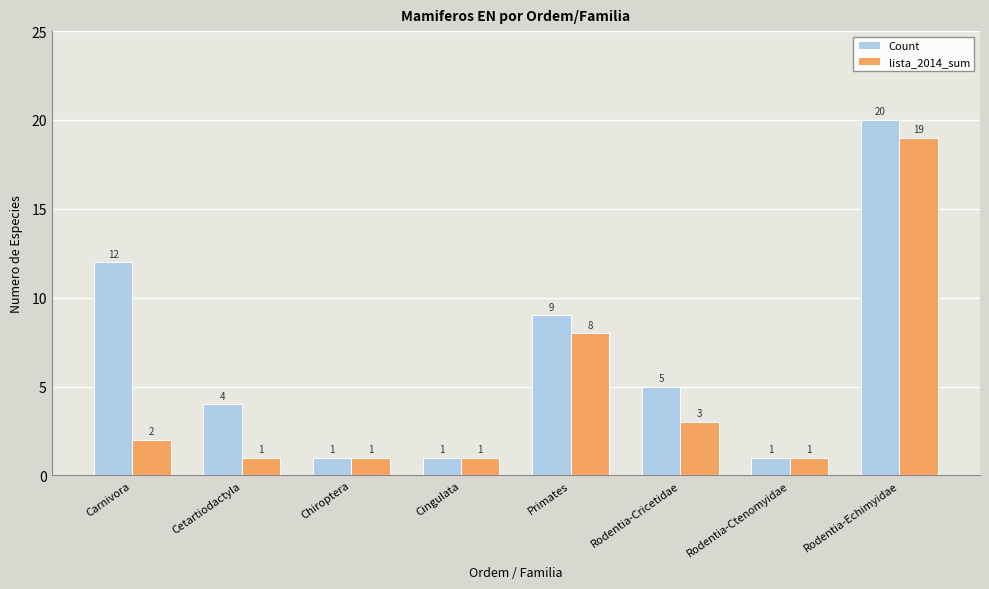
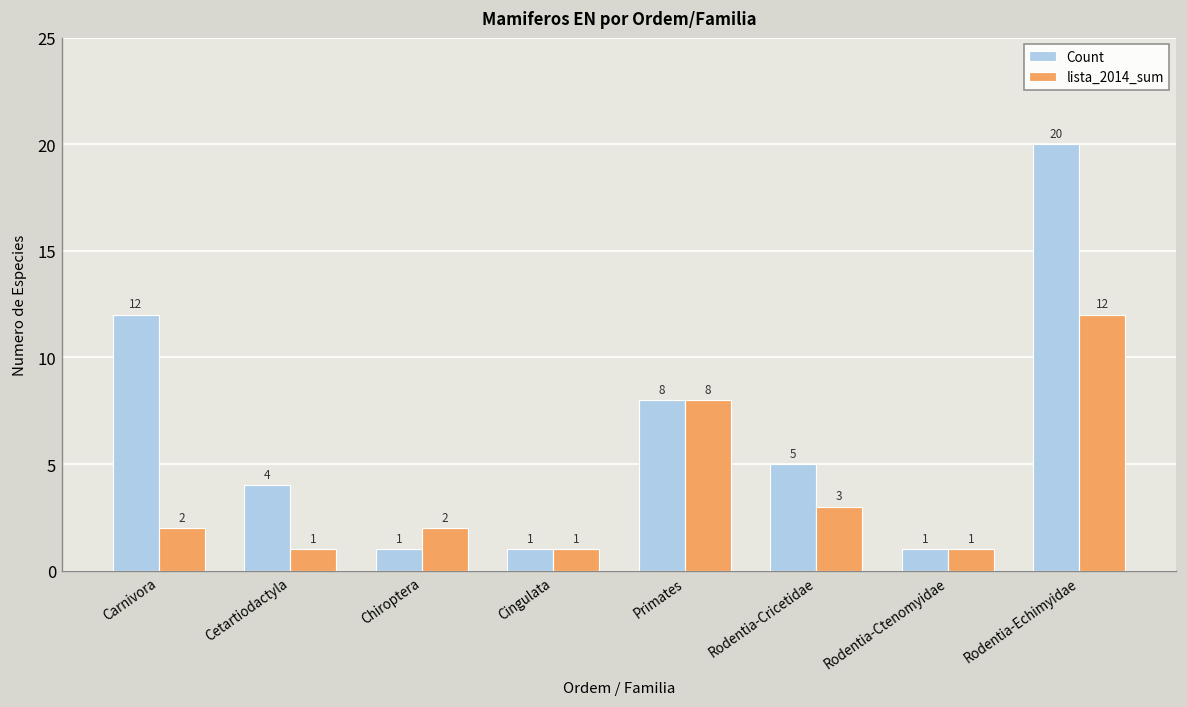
lista_2014_sum, Chiroptera: 1 -> 2
Count, Primates: 9 -> 8
lista_2014_sum, Rodentia-Echimyidae: 19 -> 12
